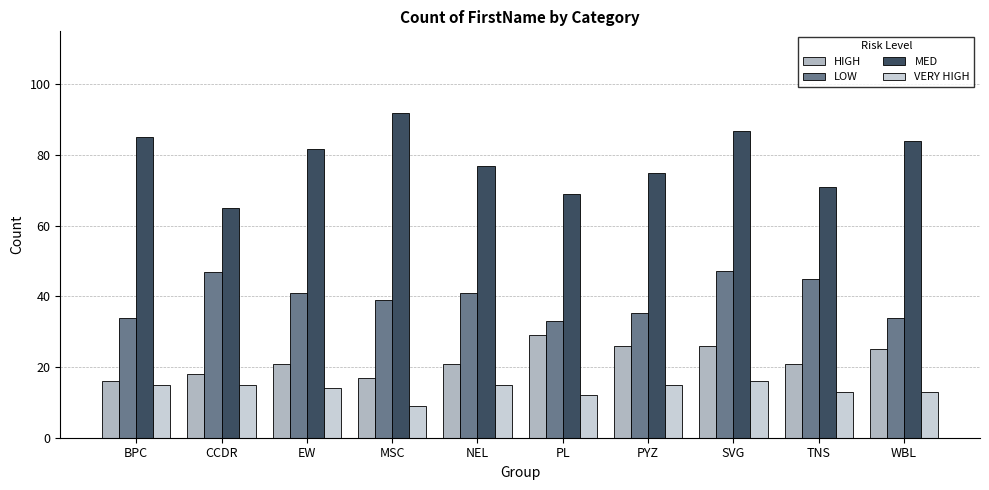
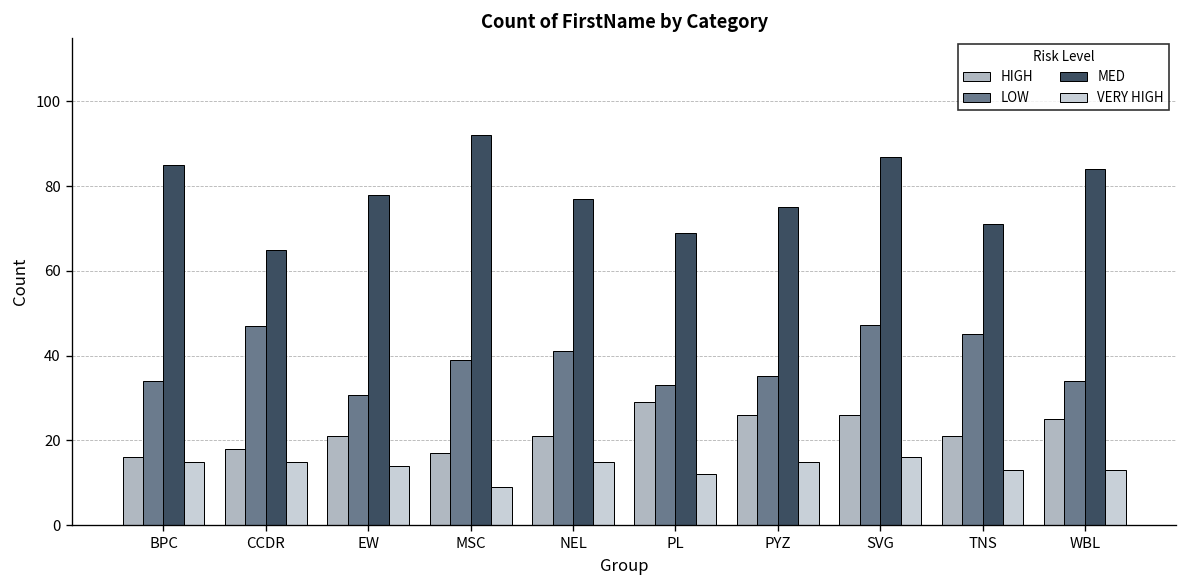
LOW, EW: 41 -> 31
MED, EW: 82 -> 78
